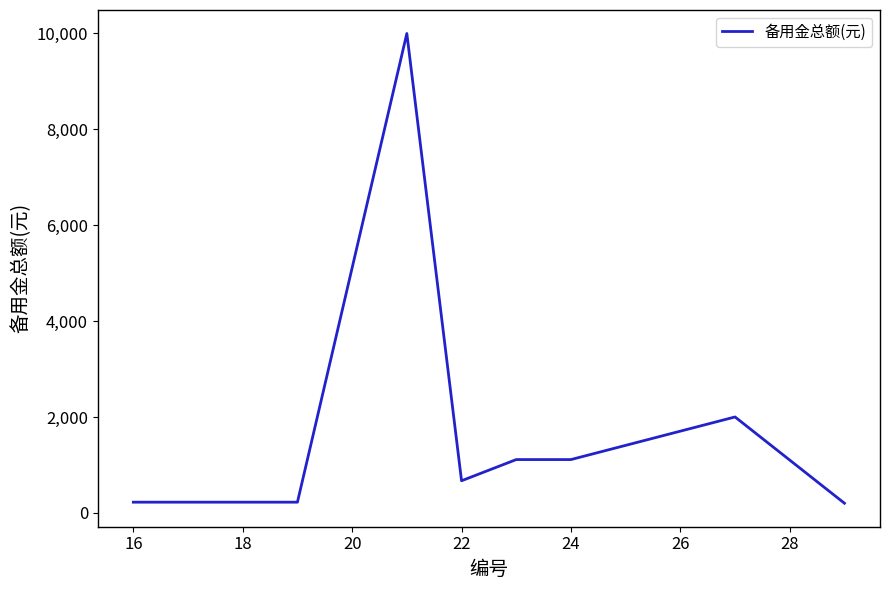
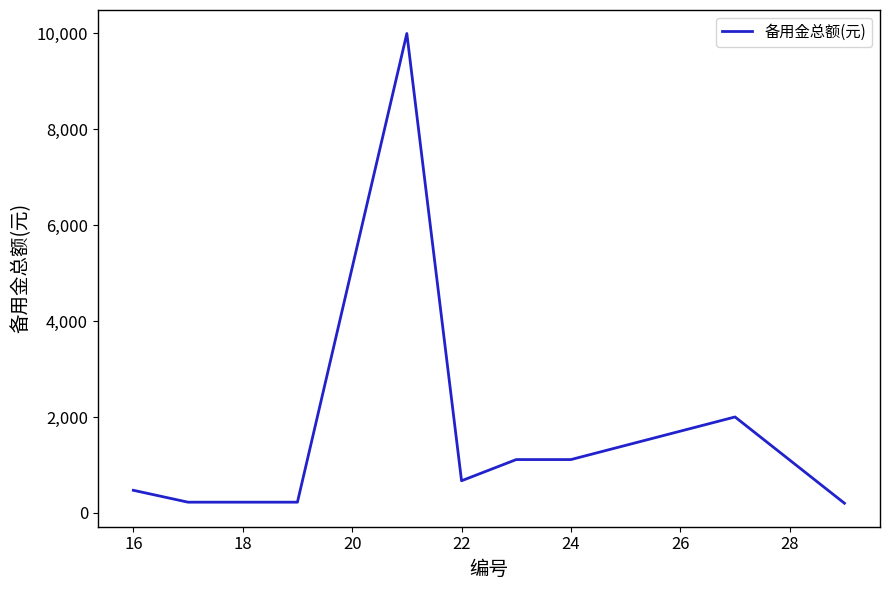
16: 200 -> 500
